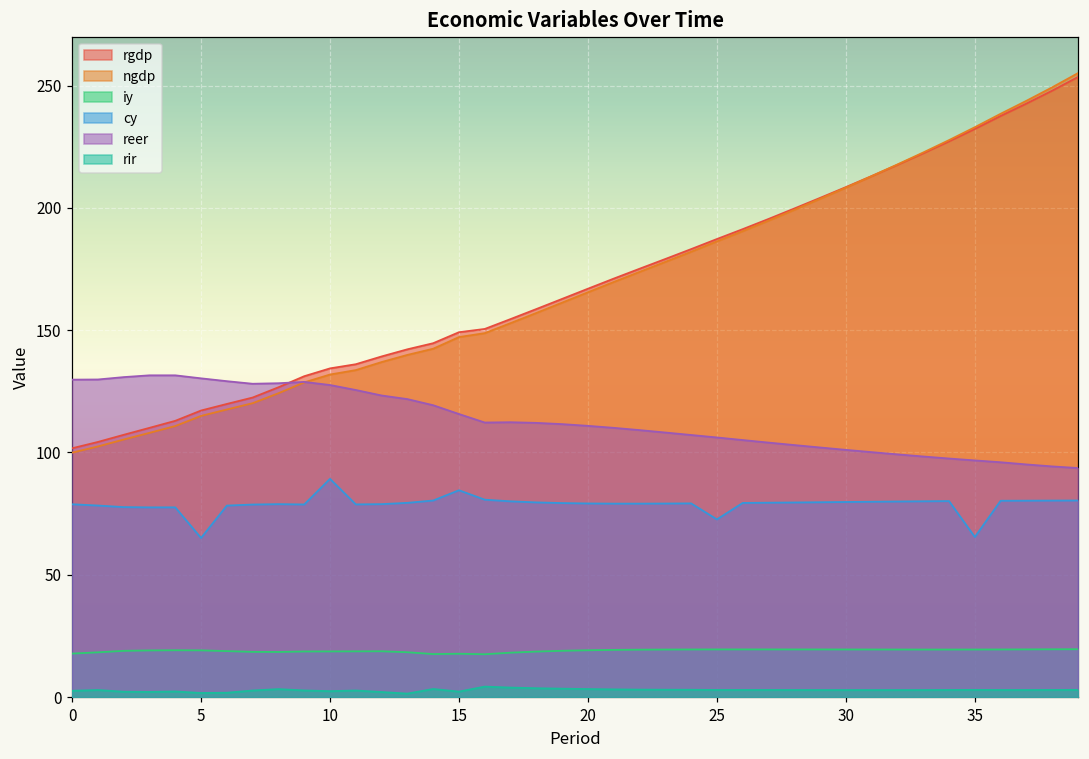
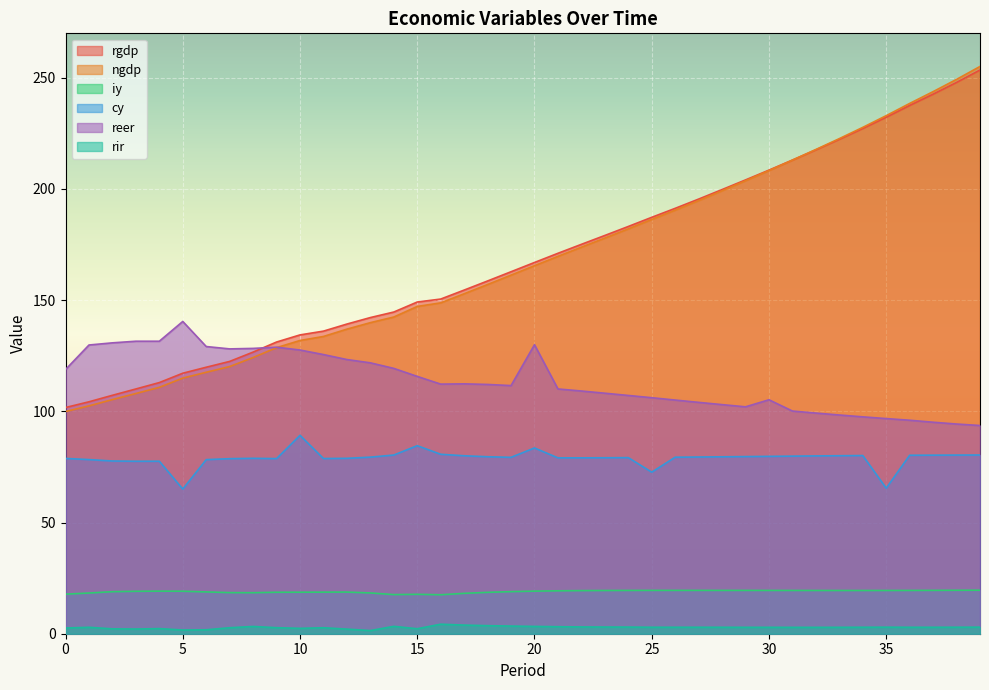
reer, 0: 130 -> 119
reer, 5: 130 -> 140
cy, 20: 79 -> 84
reer, 20: 111 -> 130
reer, 30: 101 -> 105
